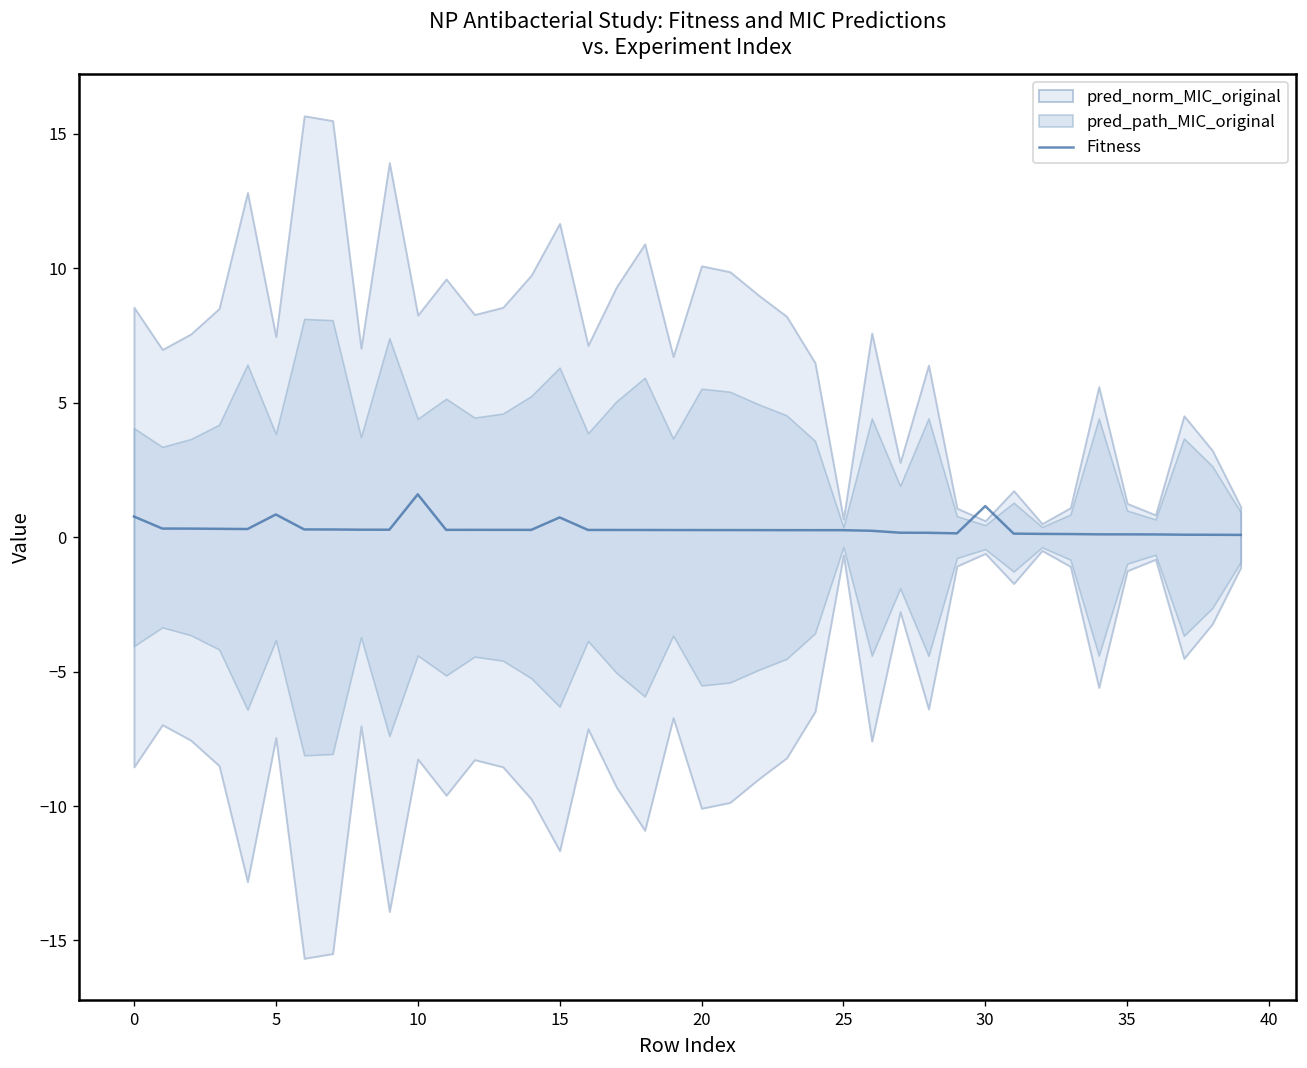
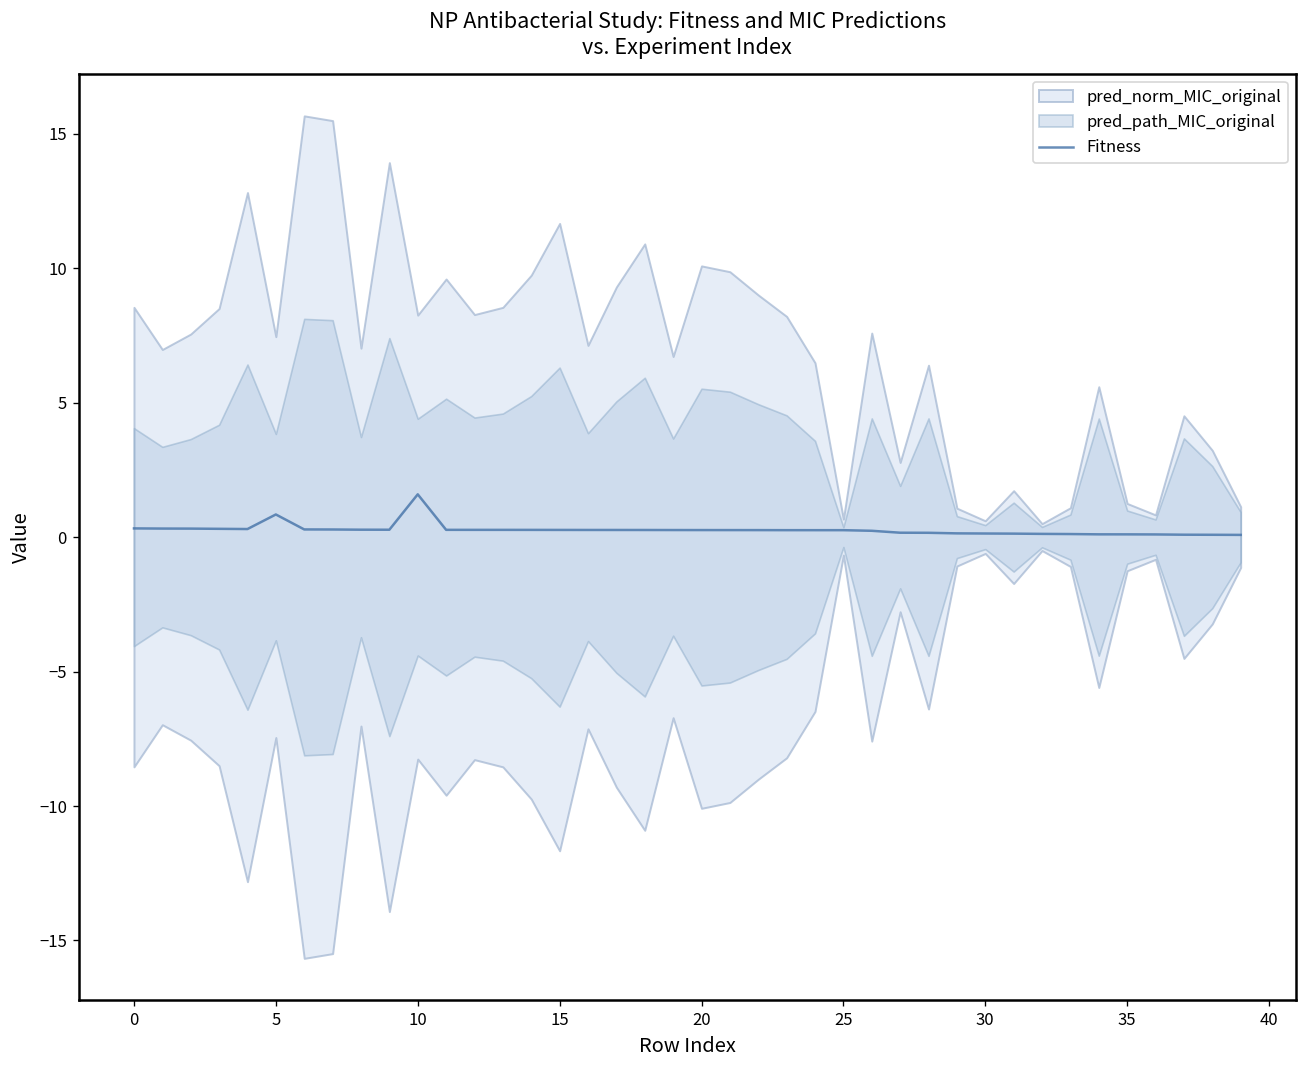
Fitness, 0: 0.8 -> 0.3
Fitness, 15: 0.7 -> 0.3
Fitness, 30: 1.2 -> 0.1
